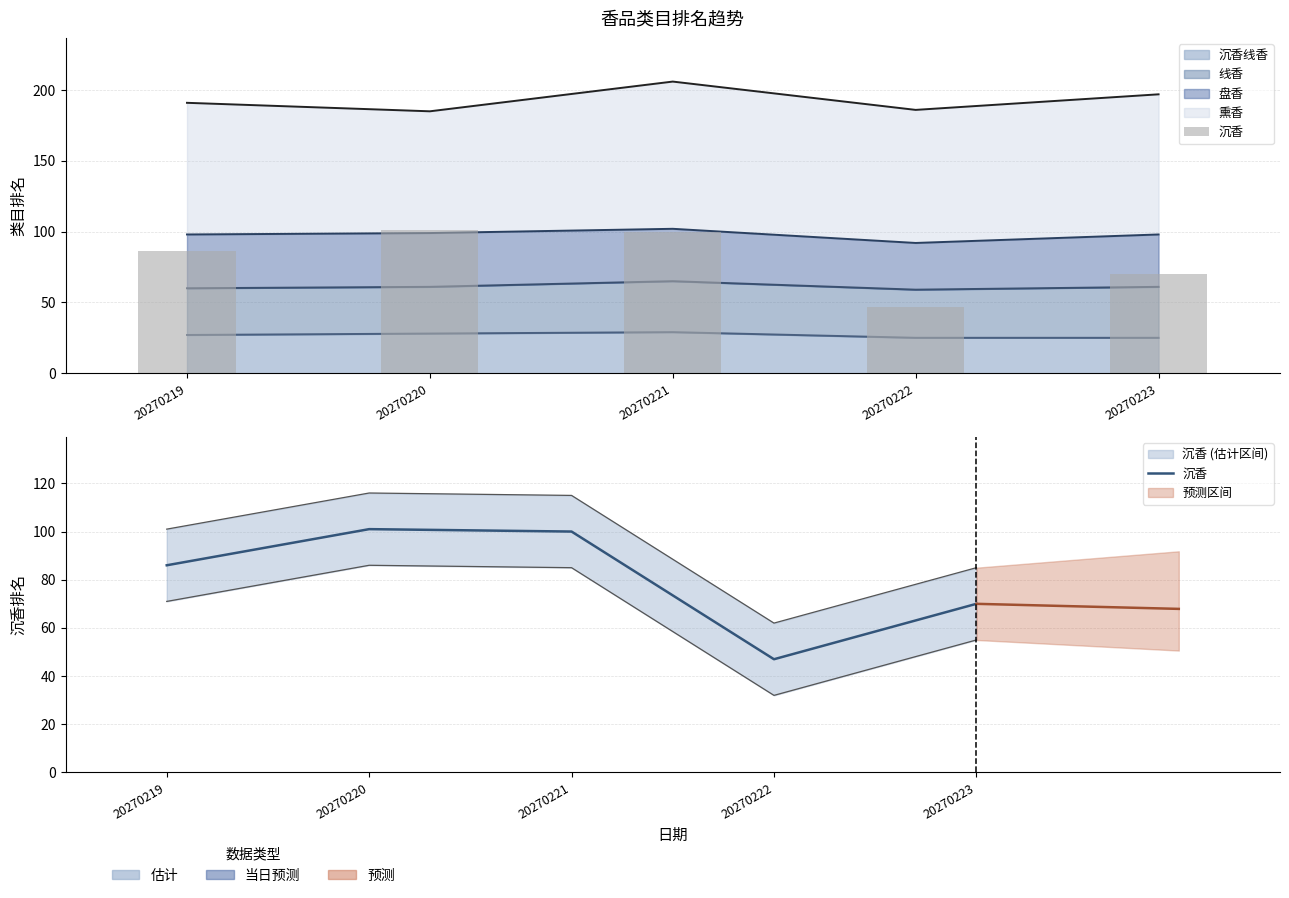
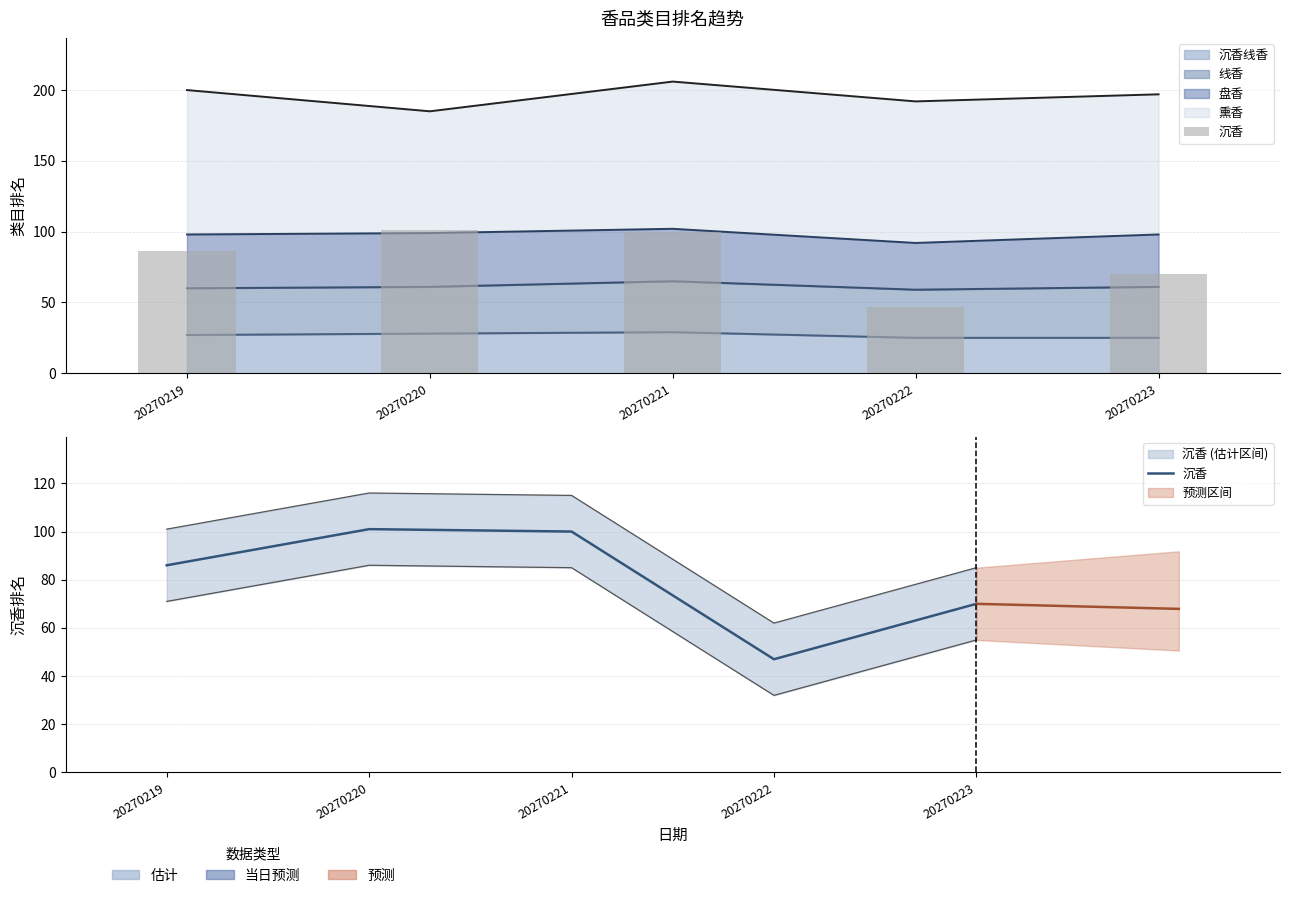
香品类目排名趋势, 熏香, 20270219: 93 -> 102
香品类目排名趋势, 熏香, 20270222: 94 -> 100
